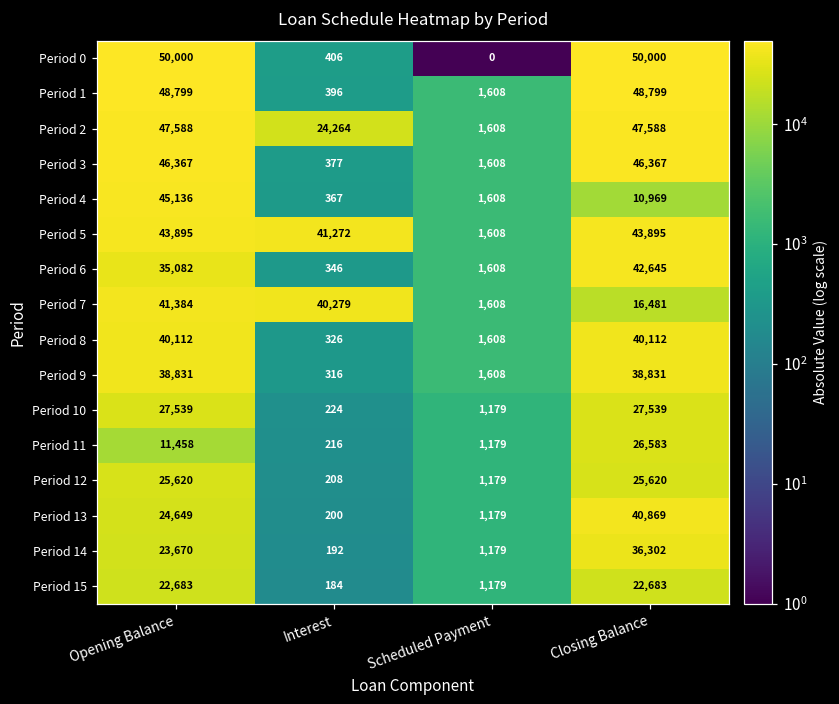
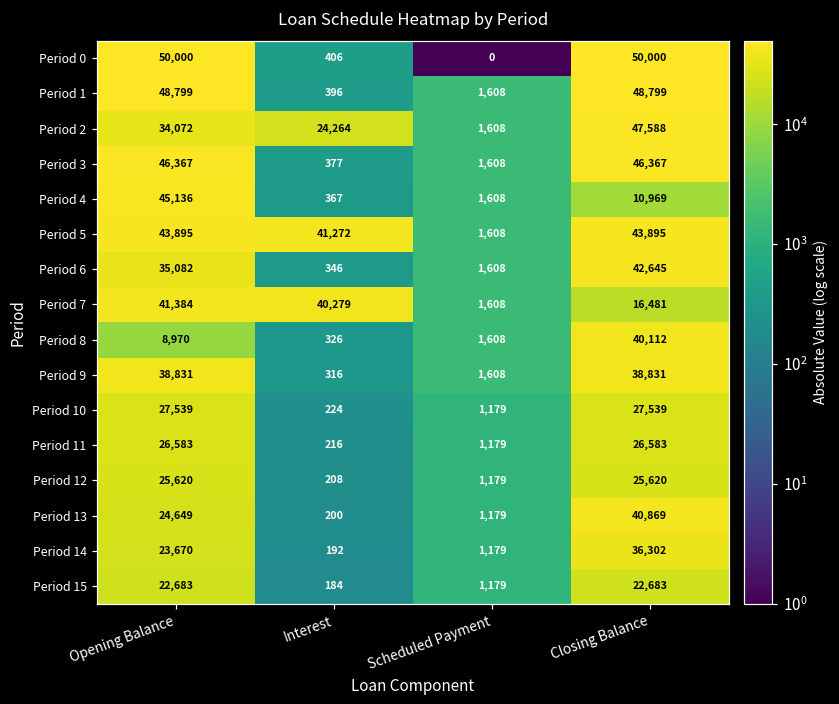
Period 2, Opening Balance: 47,588 -> 34,072
Period 8, Opening Balance: 40,112 -> 8,970
Period 11, Opening Balance: 11,458 -> 26,583
